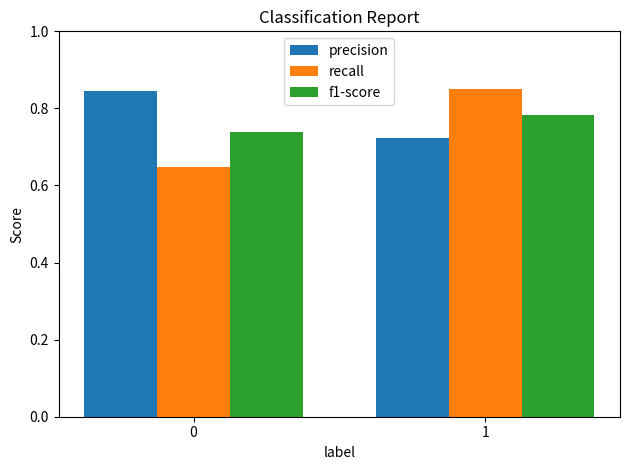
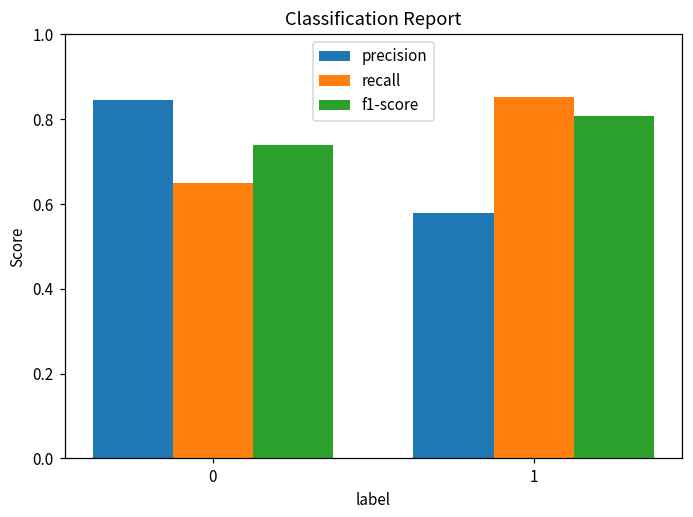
precision, 1: 0.72 -> 0.58
f1-score, 1: 0.78 -> 0.81
